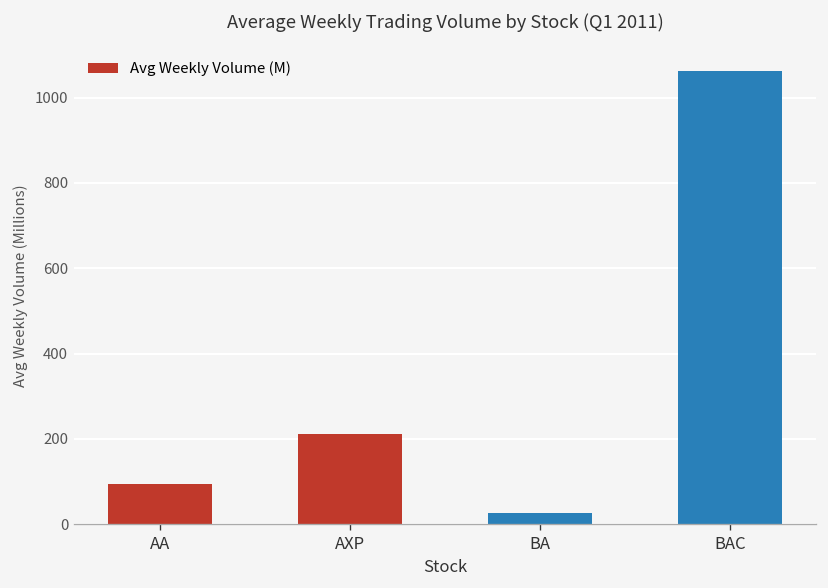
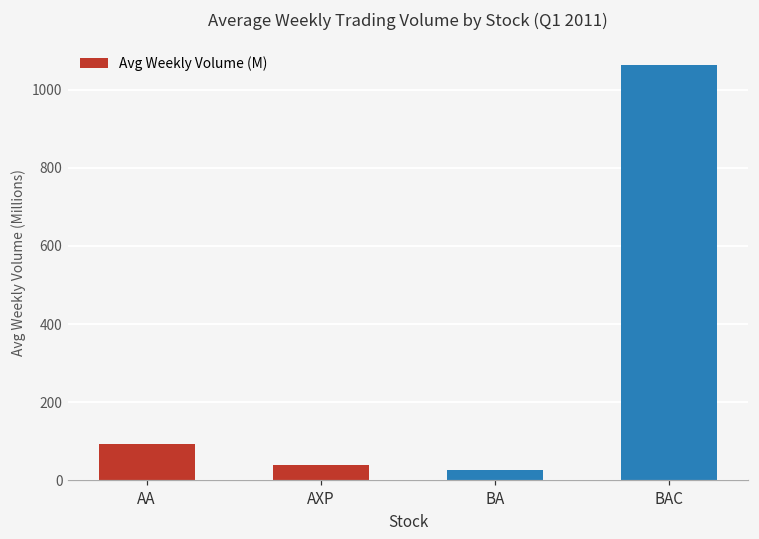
AXP: 210 -> 40
